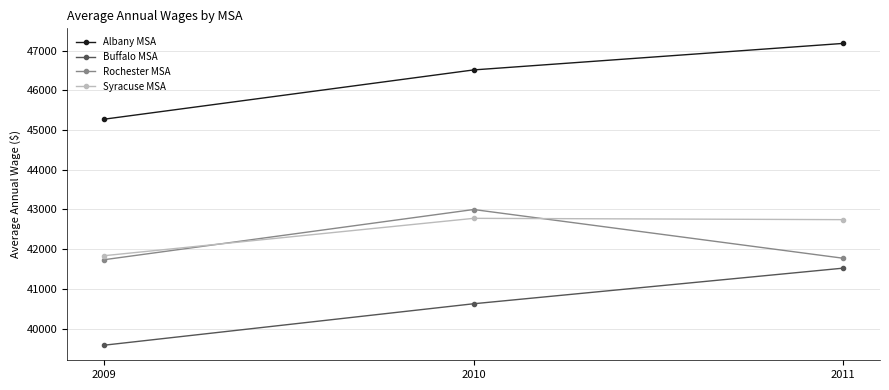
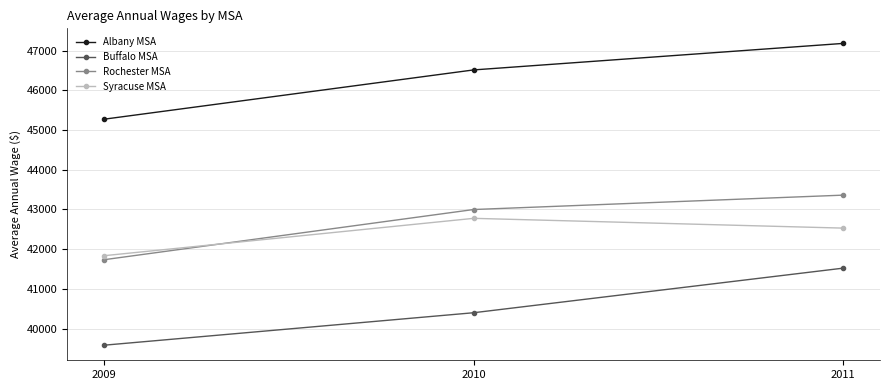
Buffalo MSA, 2010: 40600 -> 40400
Rochester MSA, 2011: 41800 -> 43400
Syracuse MSA, 2011: 42700 -> 42500
